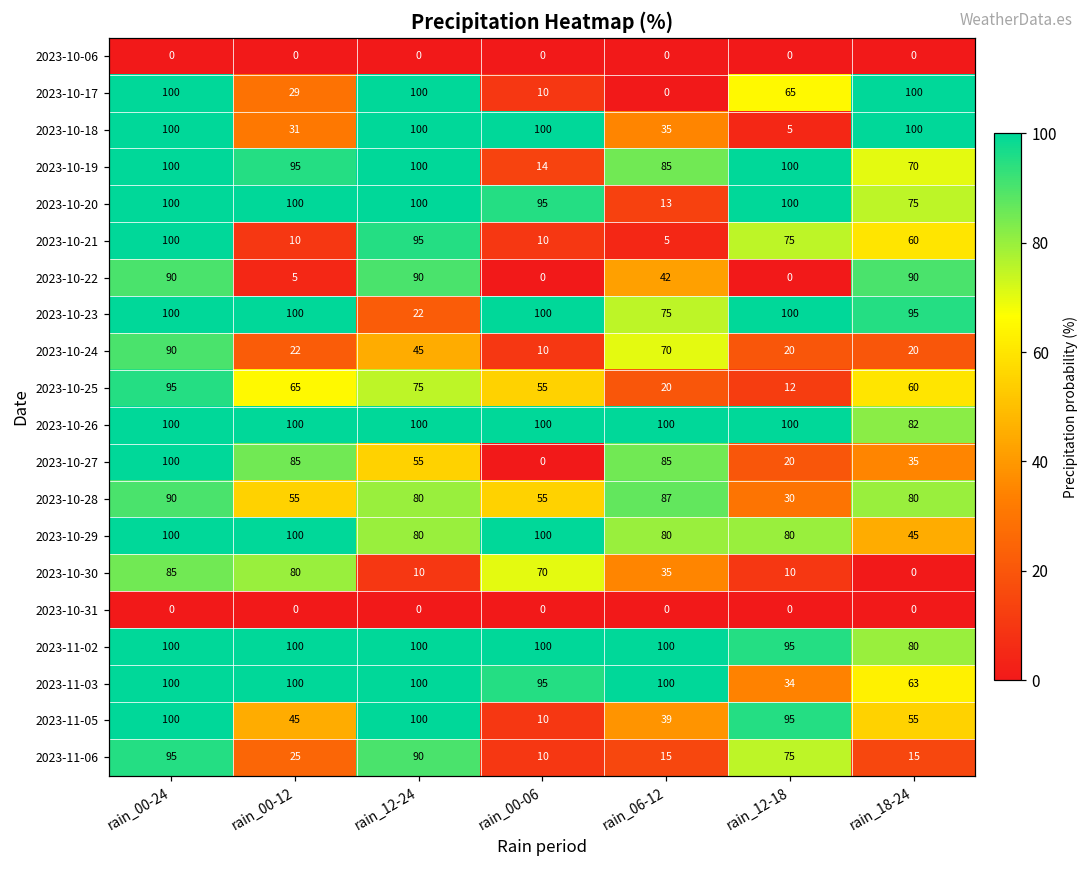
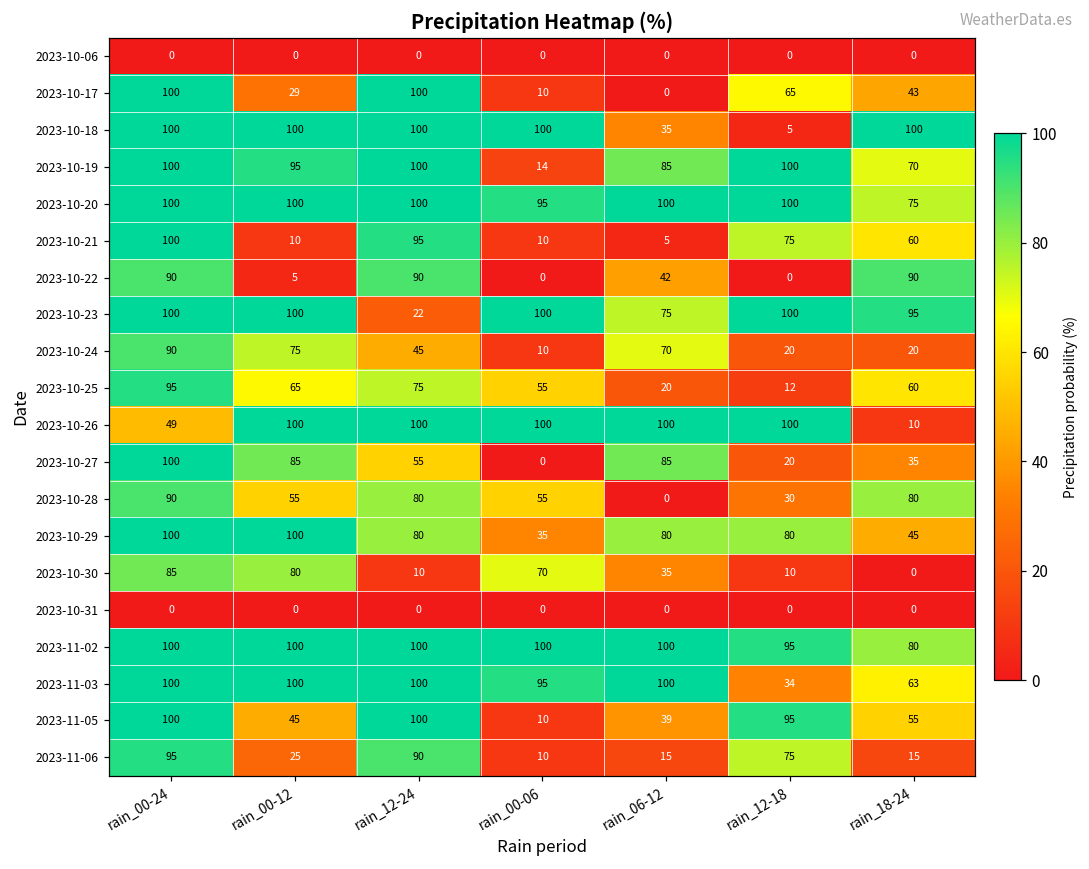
2023-10-17, rain_18-24: 100 -> 43
2023-10-18, rain_00-12: 31 -> 100
2023-10-20, rain_06-12: 13 -> 100
2023-10-24, rain_00-12: 22 -> 75
2023-10-26, rain_00-24: 100 -> 49
2023-10-26, rain_18-24: 82 -> 10
2023-10-28, rain_06-12: 87 -> 0
2023-10-29, rain_00-06: 100 -> 35
